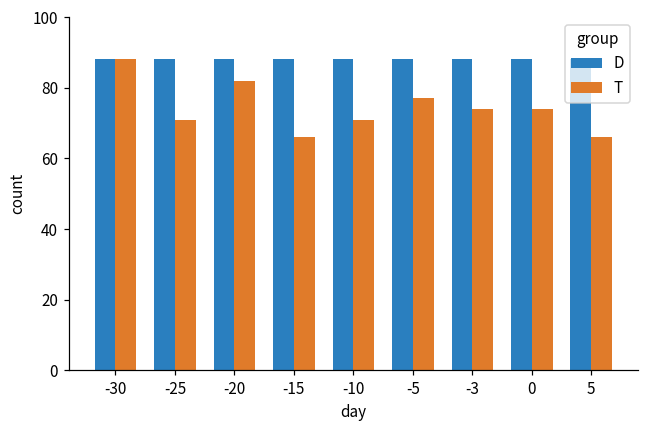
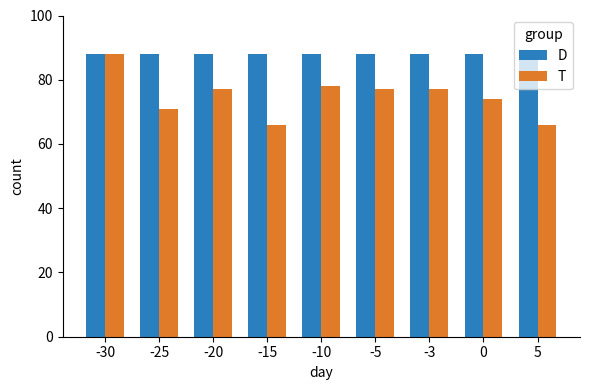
T, -20: 82 -> 77
T, -10: 71 -> 78
T, -3: 74 -> 77
